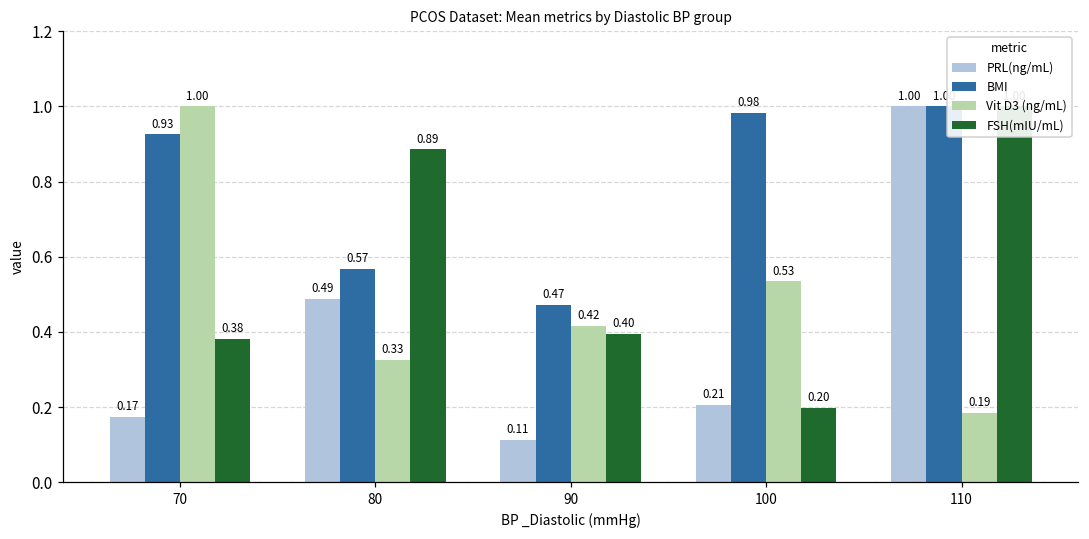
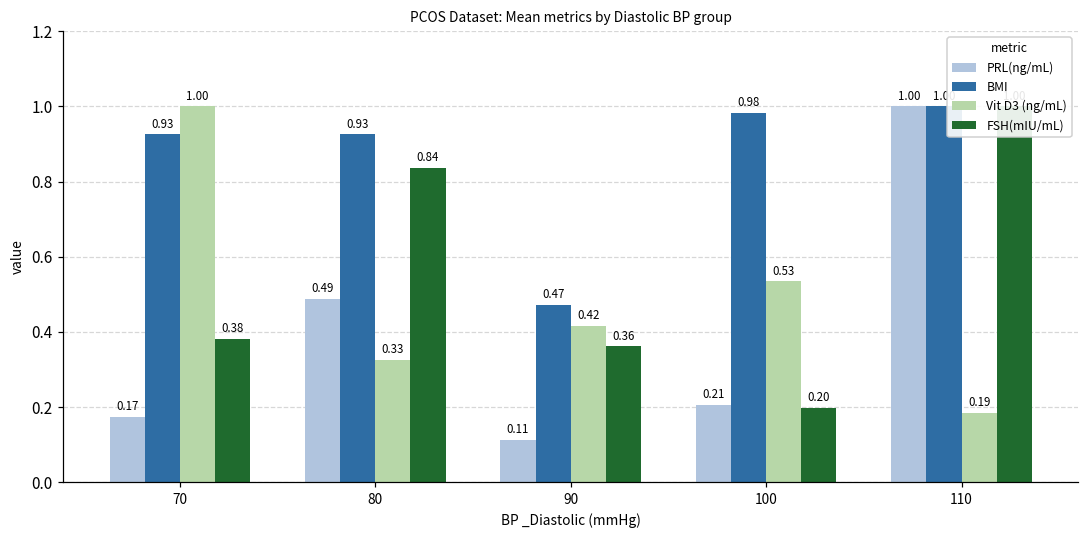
BMI, 80: 0.57 -> 0.93
FSH(mIU/mL), 80: 0.89 -> 0.84
FSH(mIU/mL), 90: 0.40 -> 0.36
